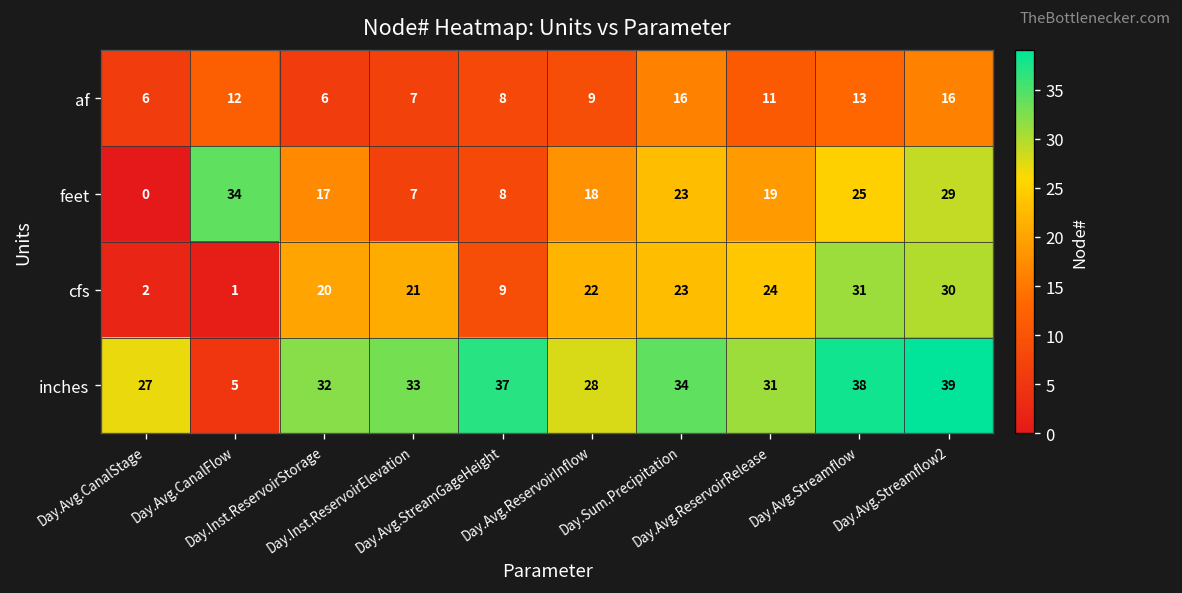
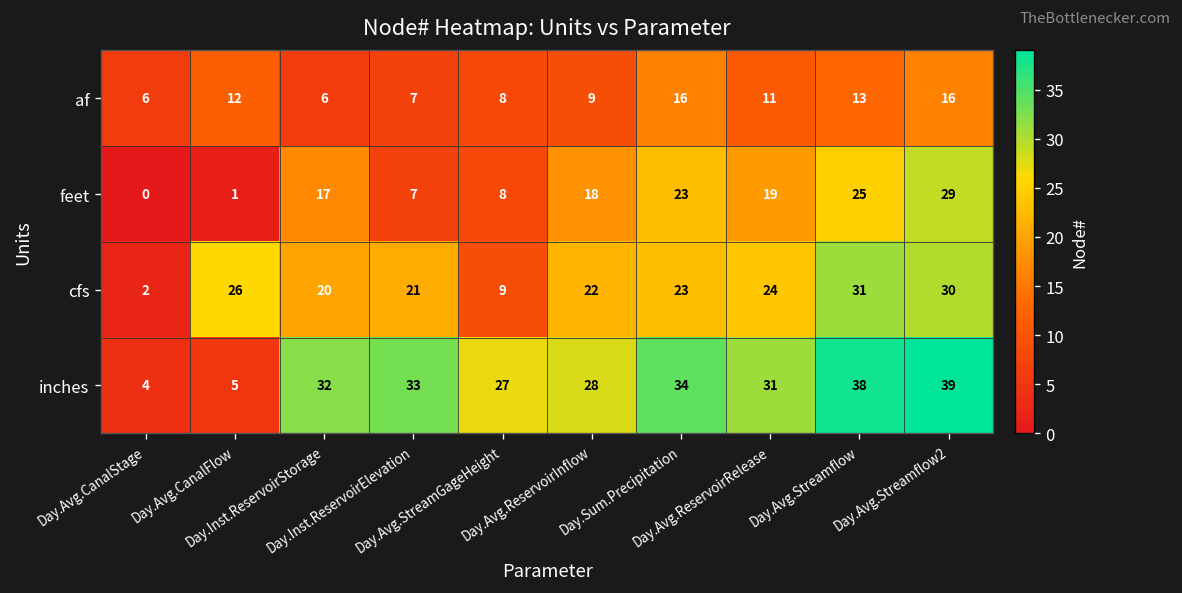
feet, Day.Avg.CanalFlow: 34 -> 1
cfs, Day.Avg.CanalFlow: 1 -> 26
inches, Day.Avg.CanalStage: 27 -> 4
inches, Day.Avg.StreamGageHeight: 37 -> 27
